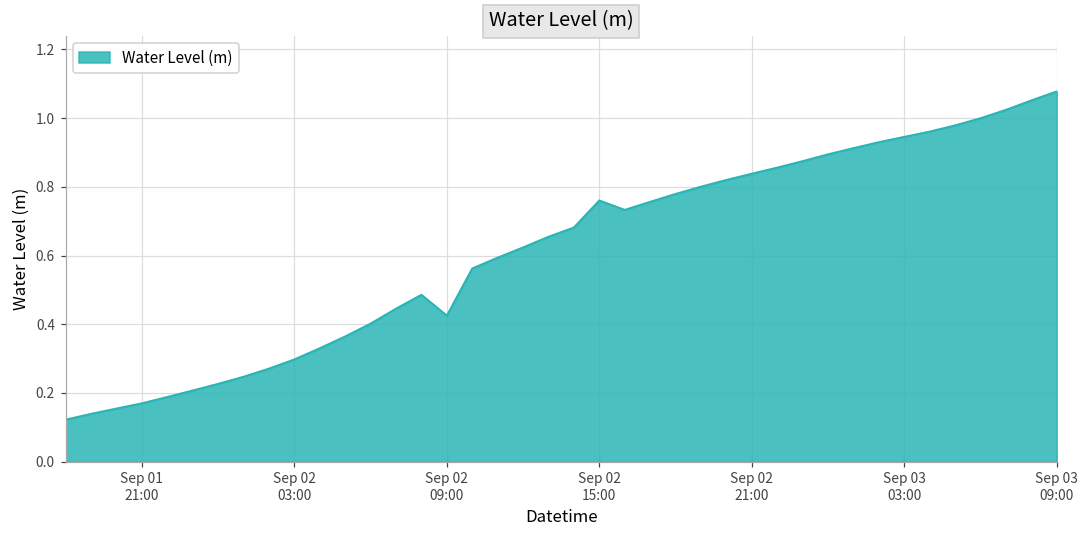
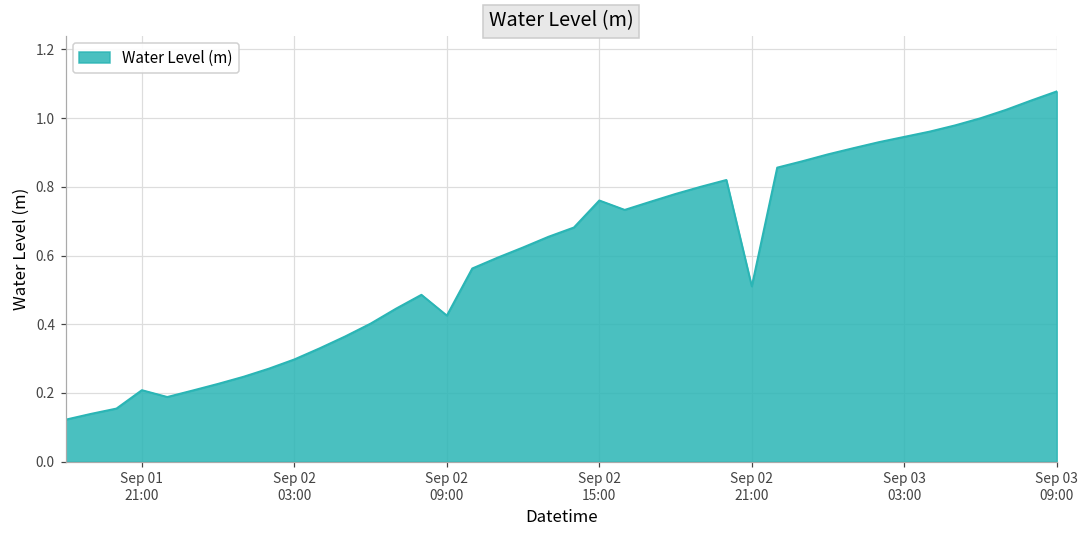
Sep 01 21:00: 0.17 -> 0.21
Sep 02 21:00: 0.84 -> 0.51
